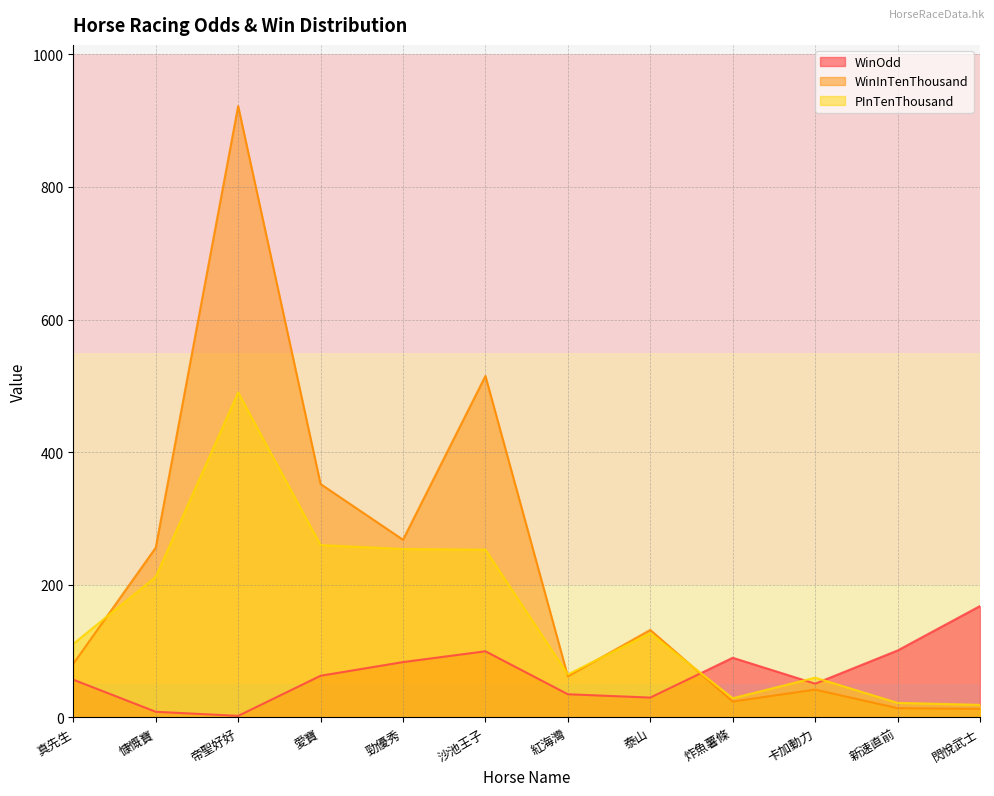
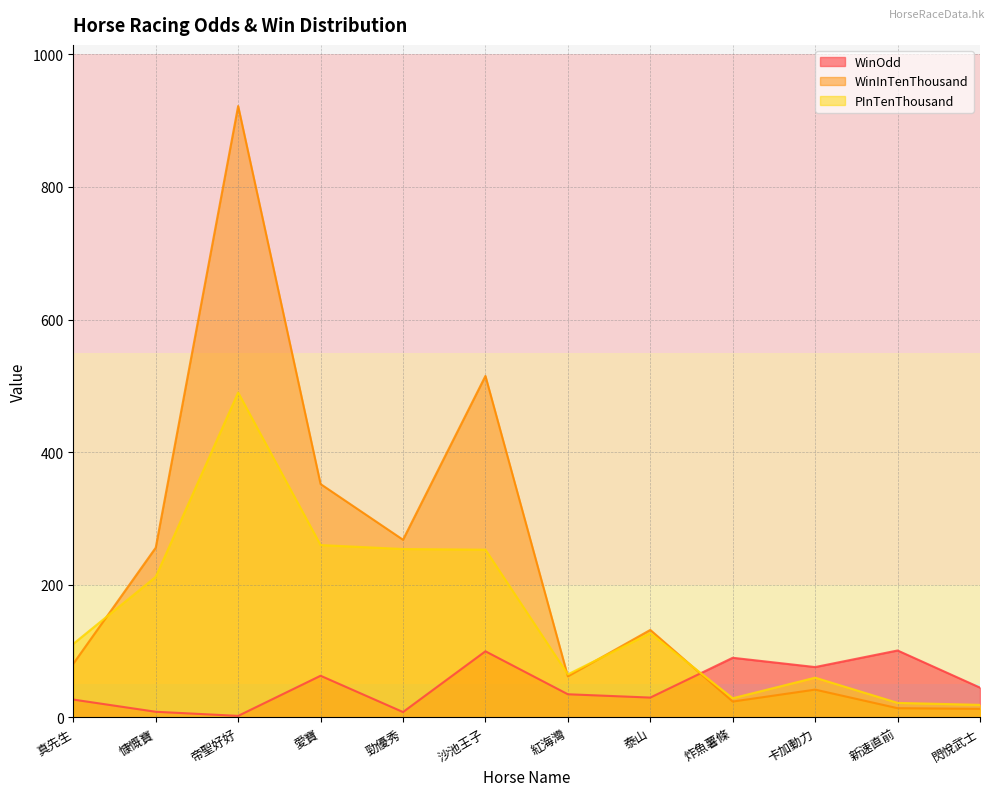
WinOdd, 真先生: 60 -> 30
WinOdd, 勁優秀: 80 -> 10
WinOdd, 卡加動力: 50 -> 80
WinOdd, 閃悅武士: 170 -> 50
